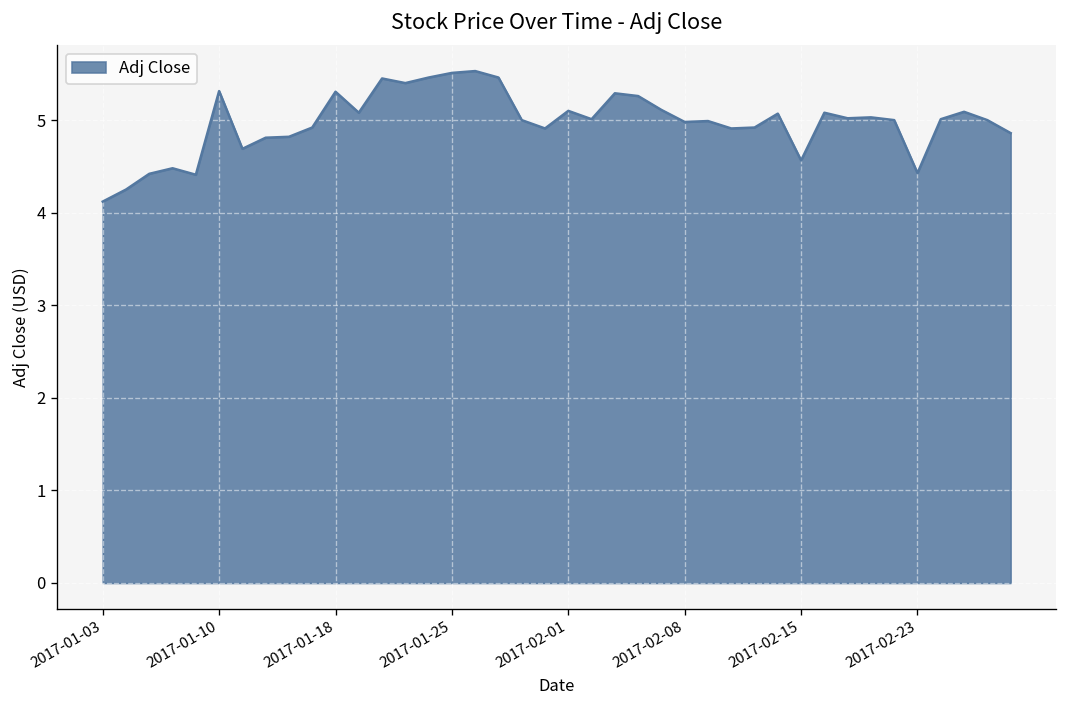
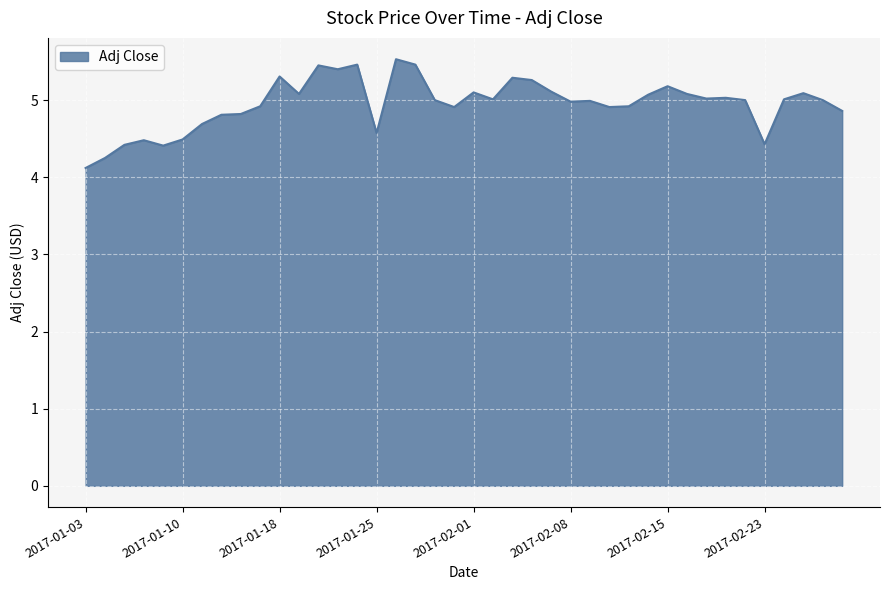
2017-01-10: 5.3 -> 4.5
2017-01-25: 5.5 -> 4.6
2017-02-15: 4.6 -> 5.2
